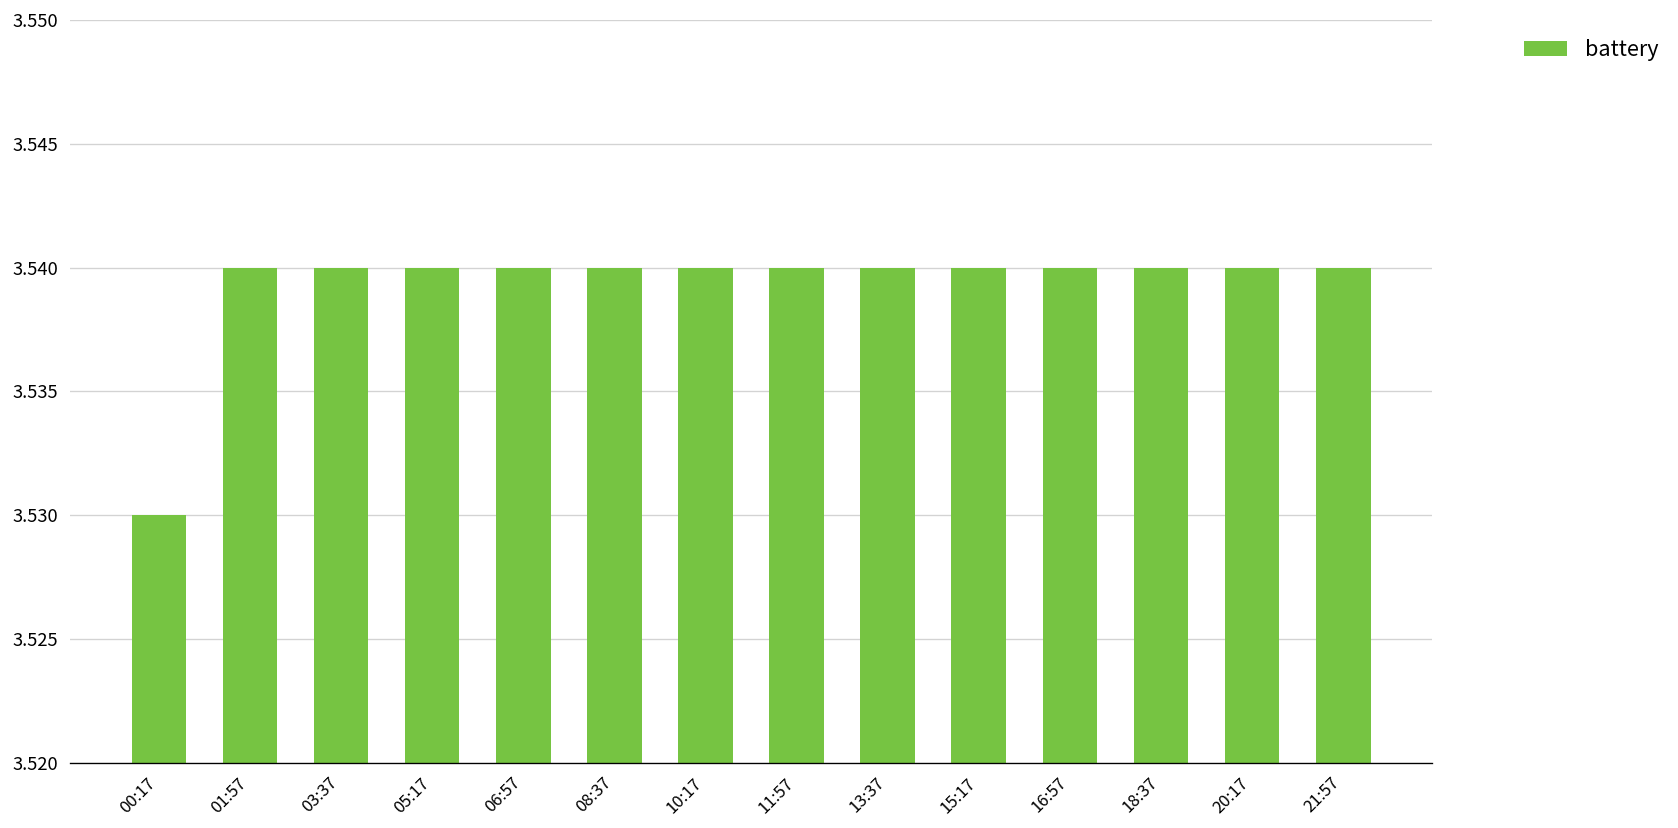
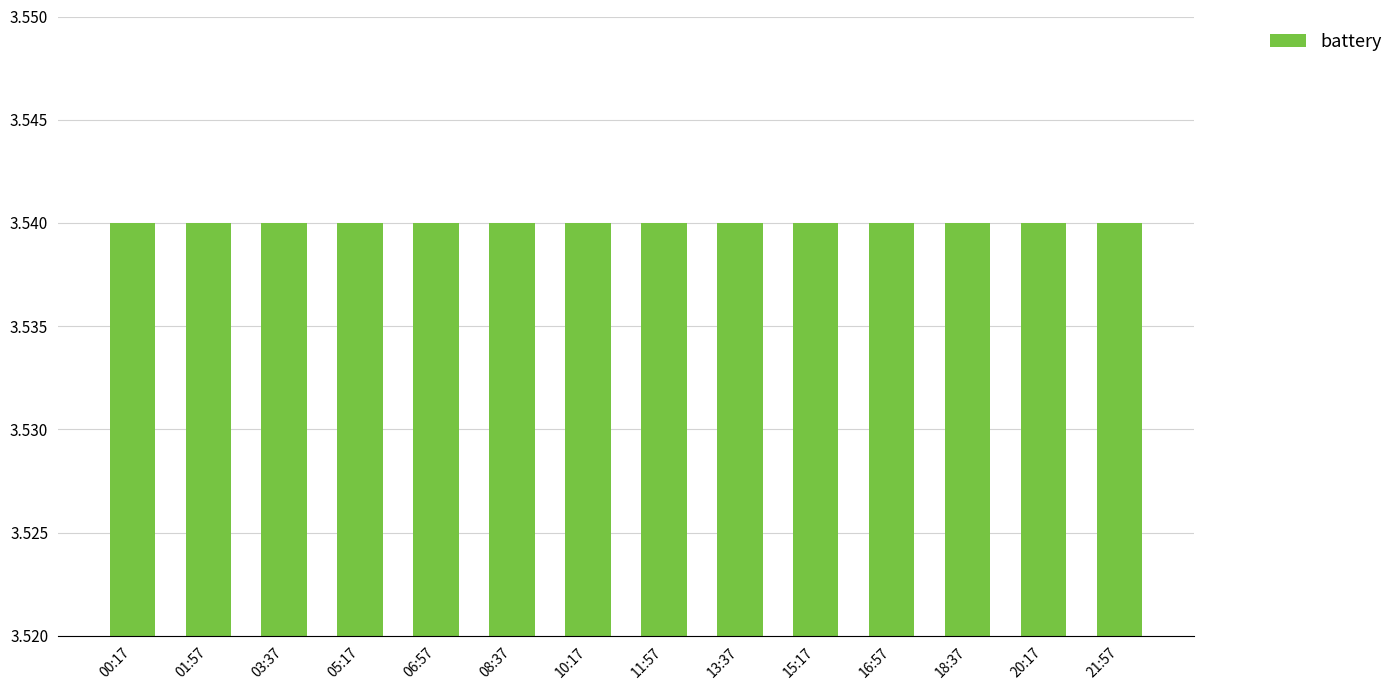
00:17: 3.53 -> 3.54
